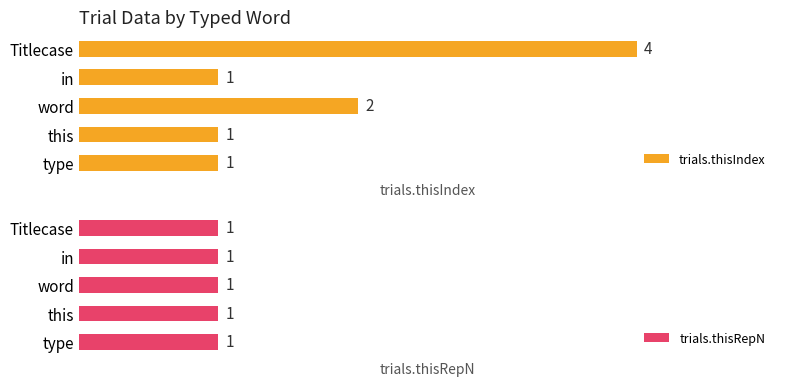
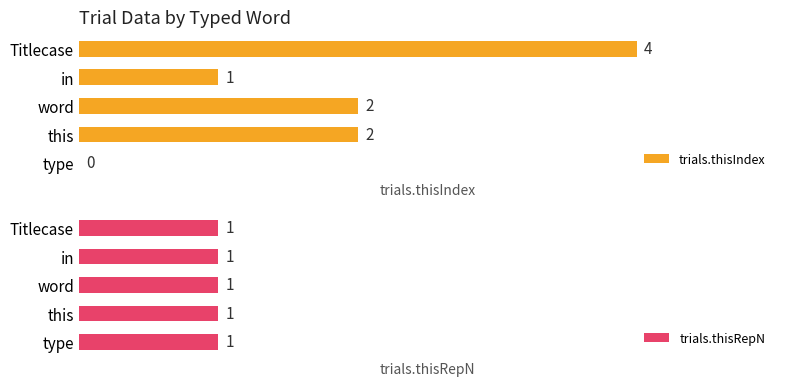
Trial Data by Typed Word, this: 1 -> 2
Trial Data by Typed Word, type: 1 -> 0
